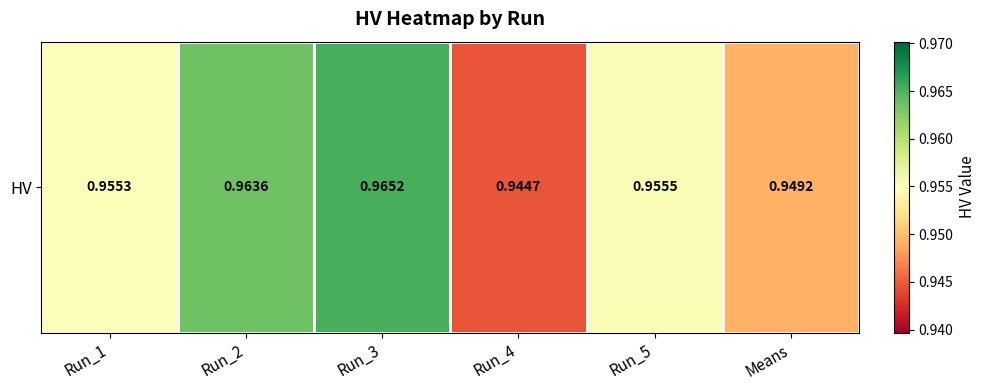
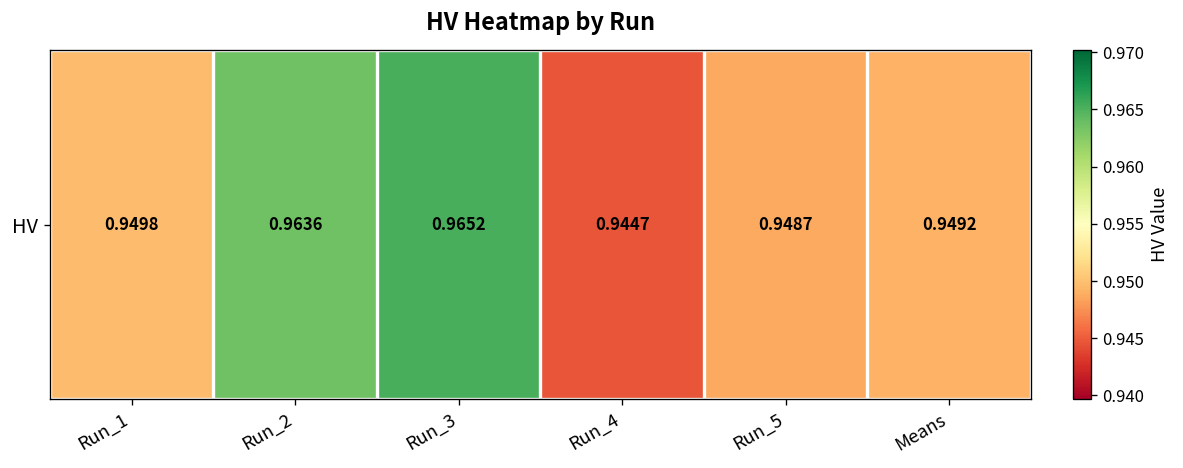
HV, Run_1: 0.9553 -> 0.9498
HV, Run_5: 0.9555 -> 0.9487
